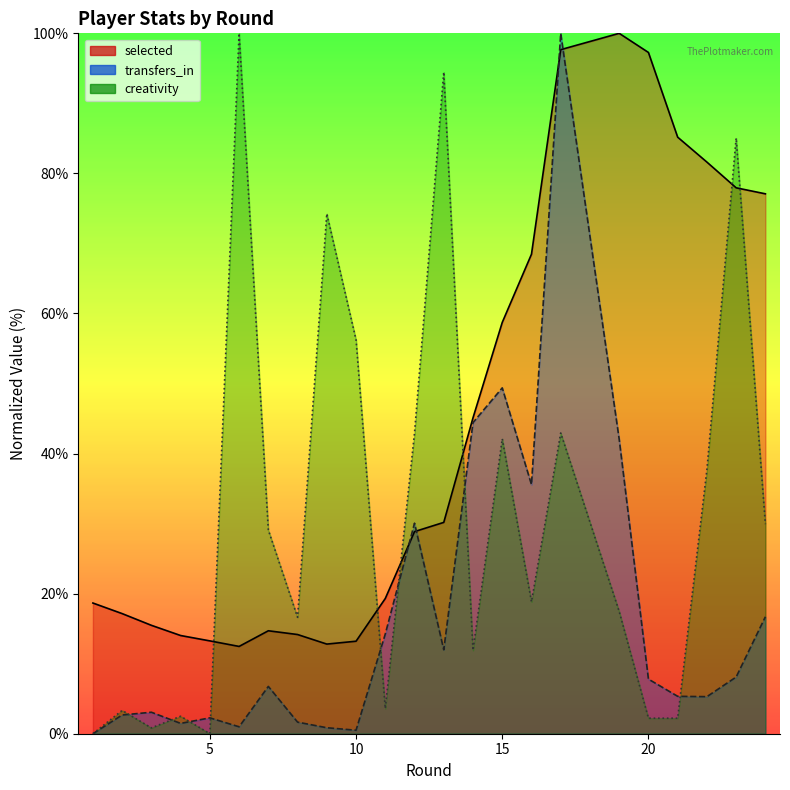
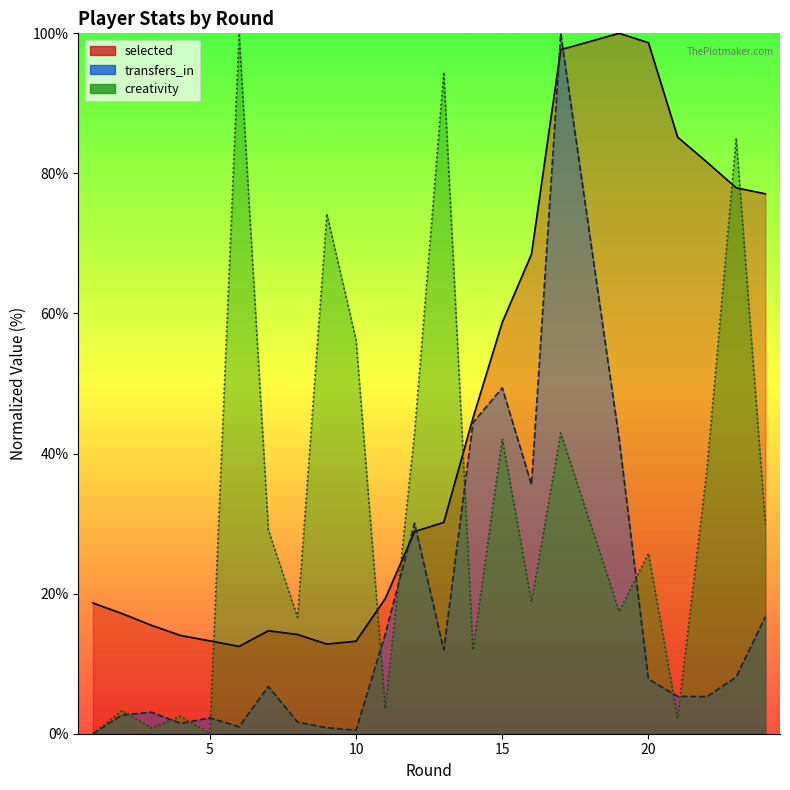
selected, 20: 97% -> 99%
creativity, 20: 2% -> 26%
